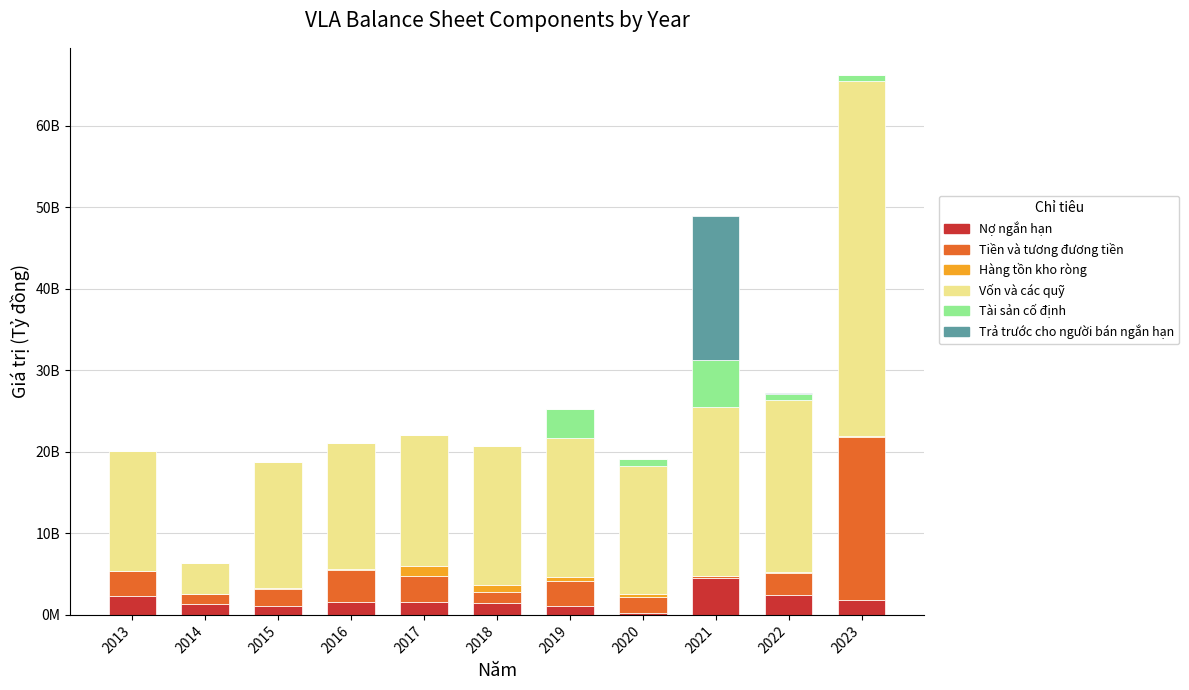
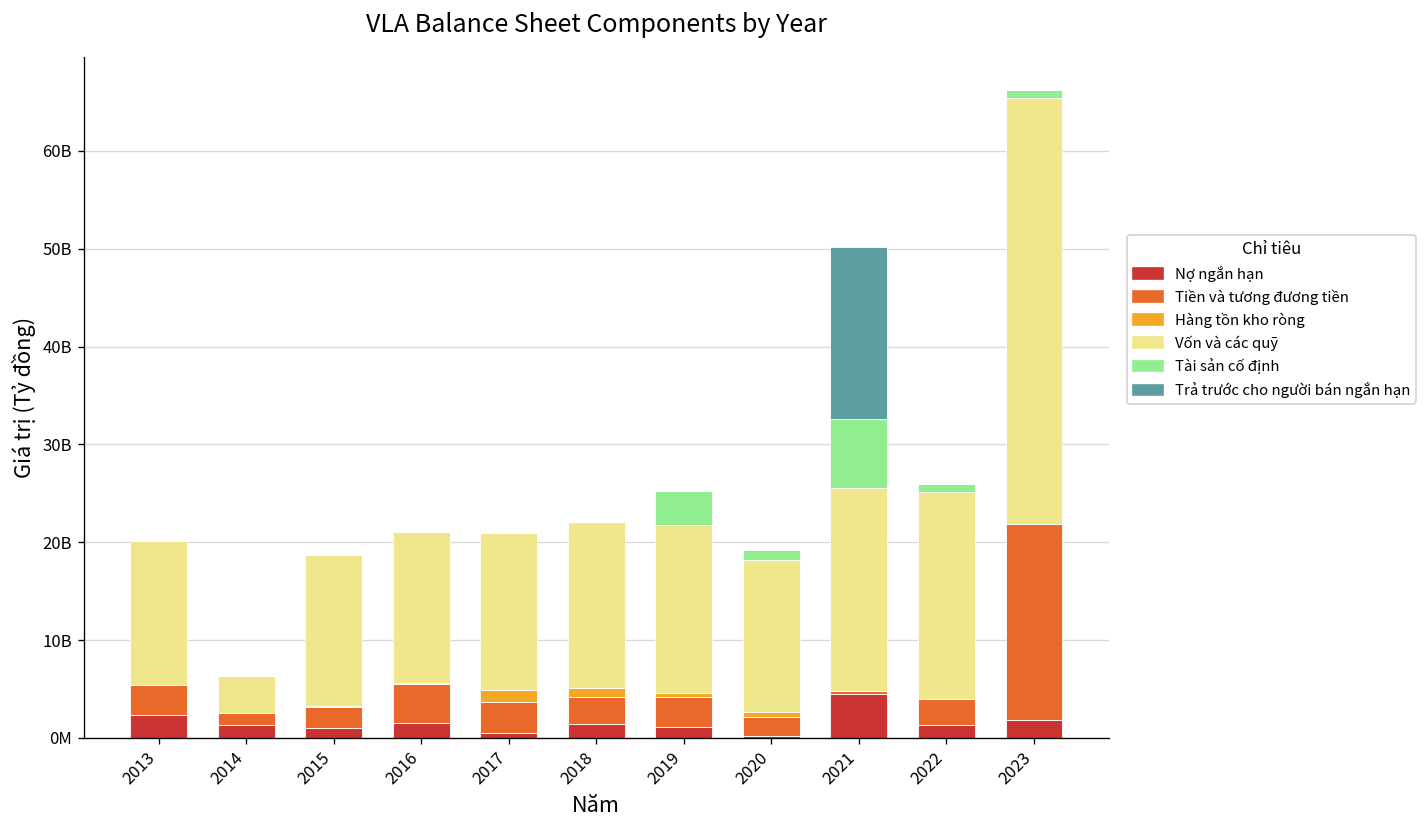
Nợ ngắn hạn, 2017: 2000000000 -> 1000000000
Tiền và tương đương tiền, 2018: 1000000000 -> 3000000000
Tài sản cố định, 2021: 6000000000 -> 7000000000
Nợ ngắn hạn, 2022: 2000000000 -> 1000000000
